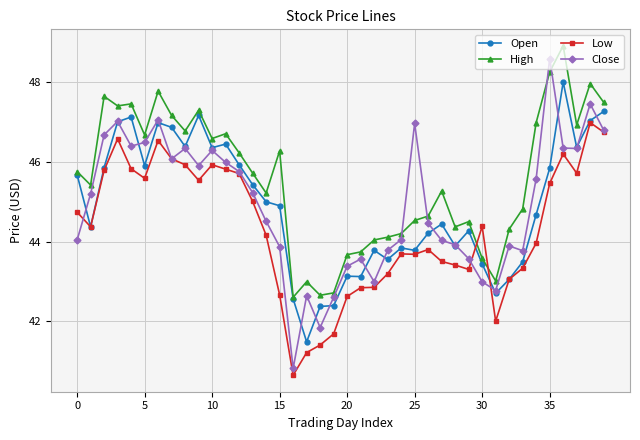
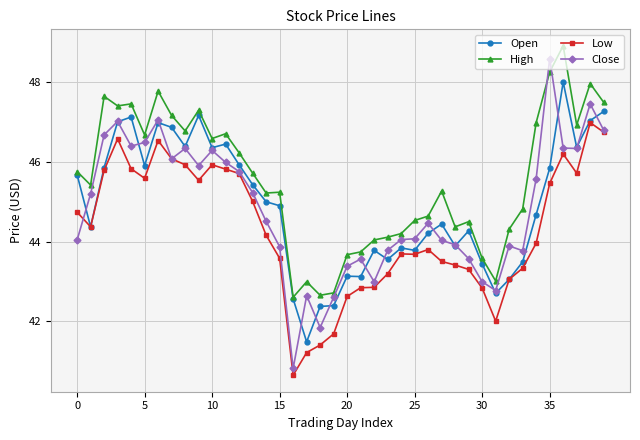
High, 15: 46.3 -> 45.2
Low, 15: 42.7 -> 43.6
Close, 25: 47.0 -> 44.1
Low, 30: 44.4 -> 42.8
